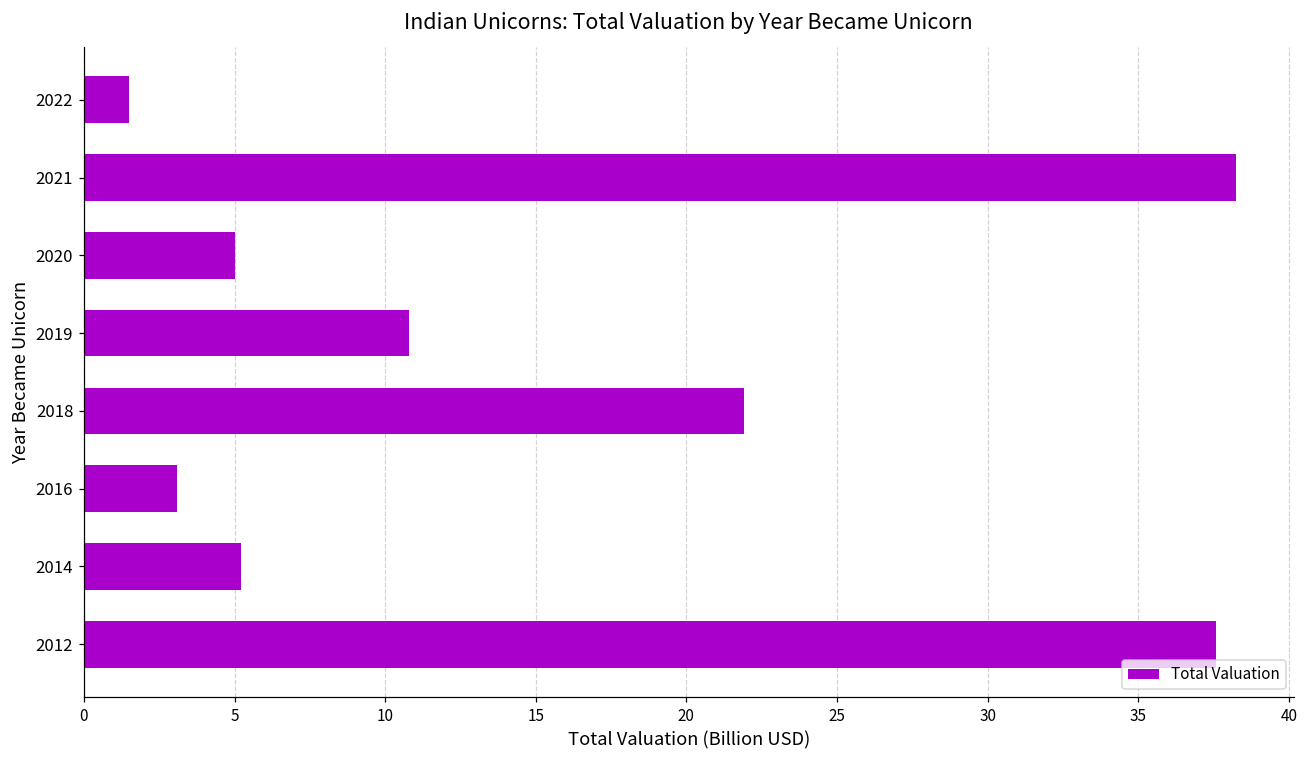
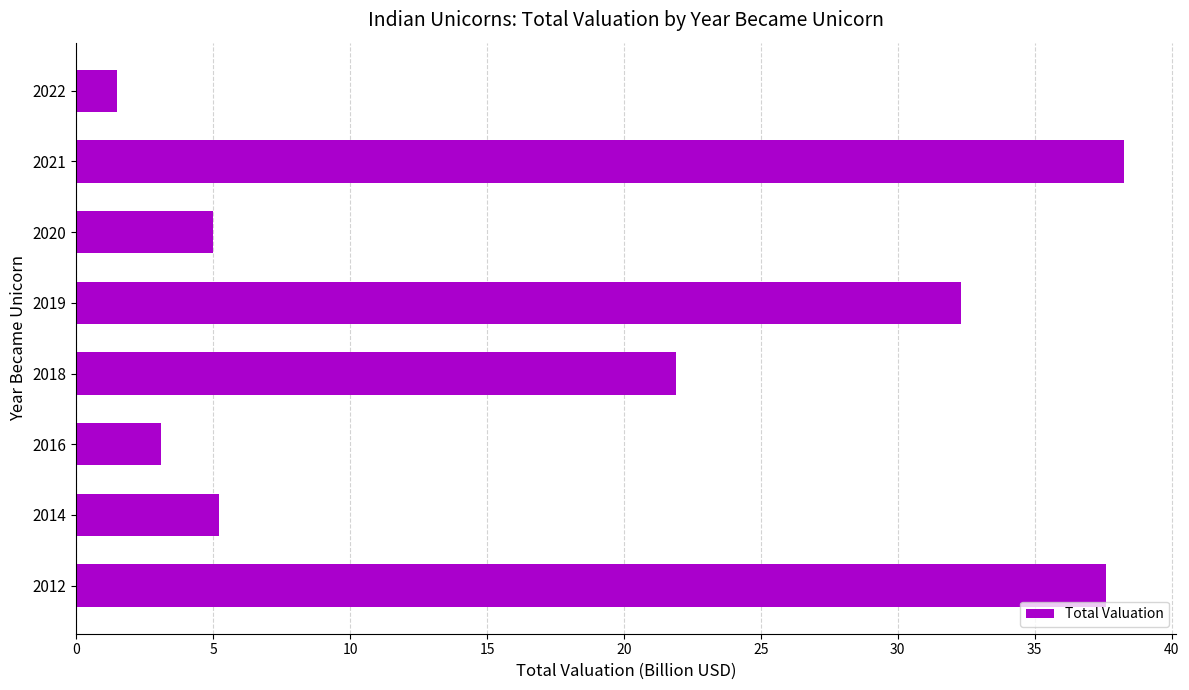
2019: 10.8 -> 32.3
